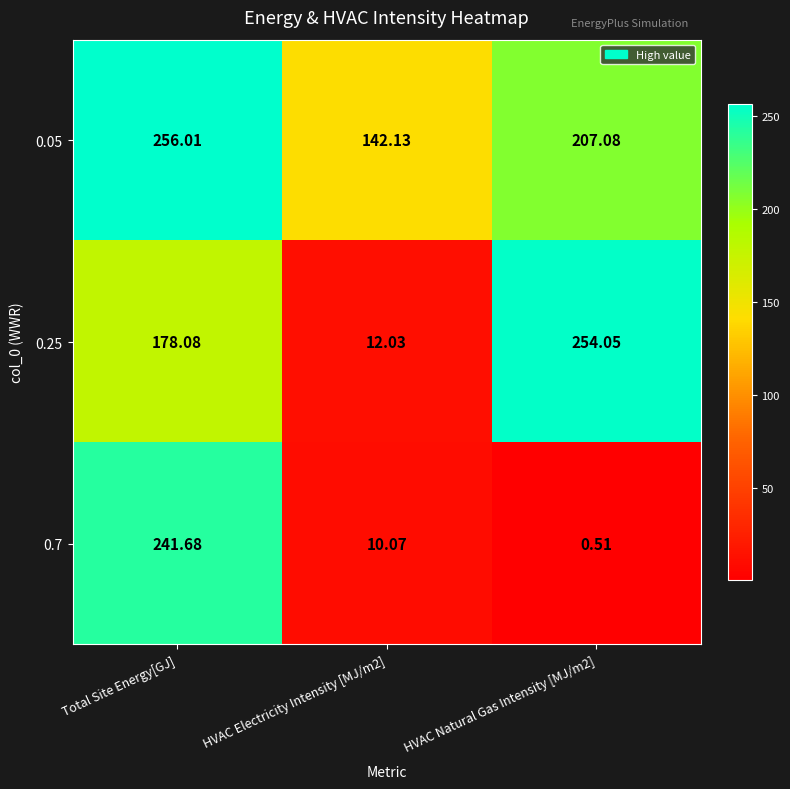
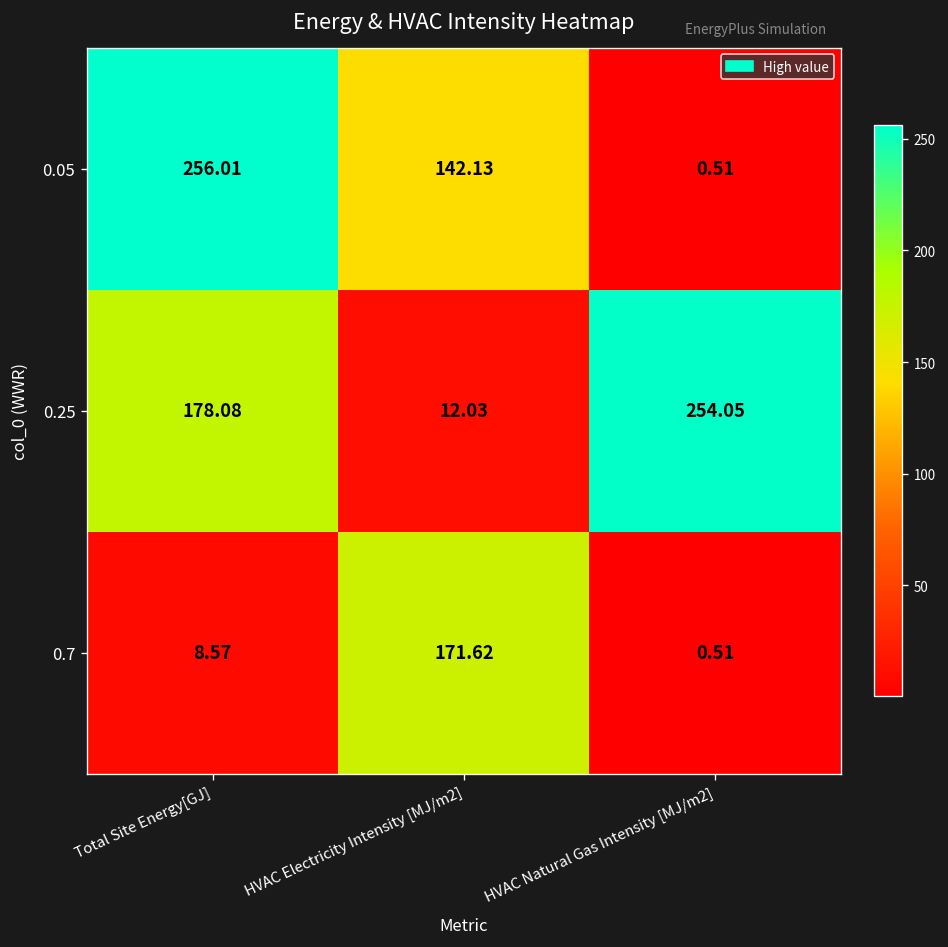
0.05, HVAC Natural Gas Intensity [MJ/m2]: 207.08 -> 0.51
0.7, Total Site Energy[GJ]: 241.68 -> 8.57
0.7, HVAC Electricity Intensity [MJ/m2]: 10.07 -> 171.62
